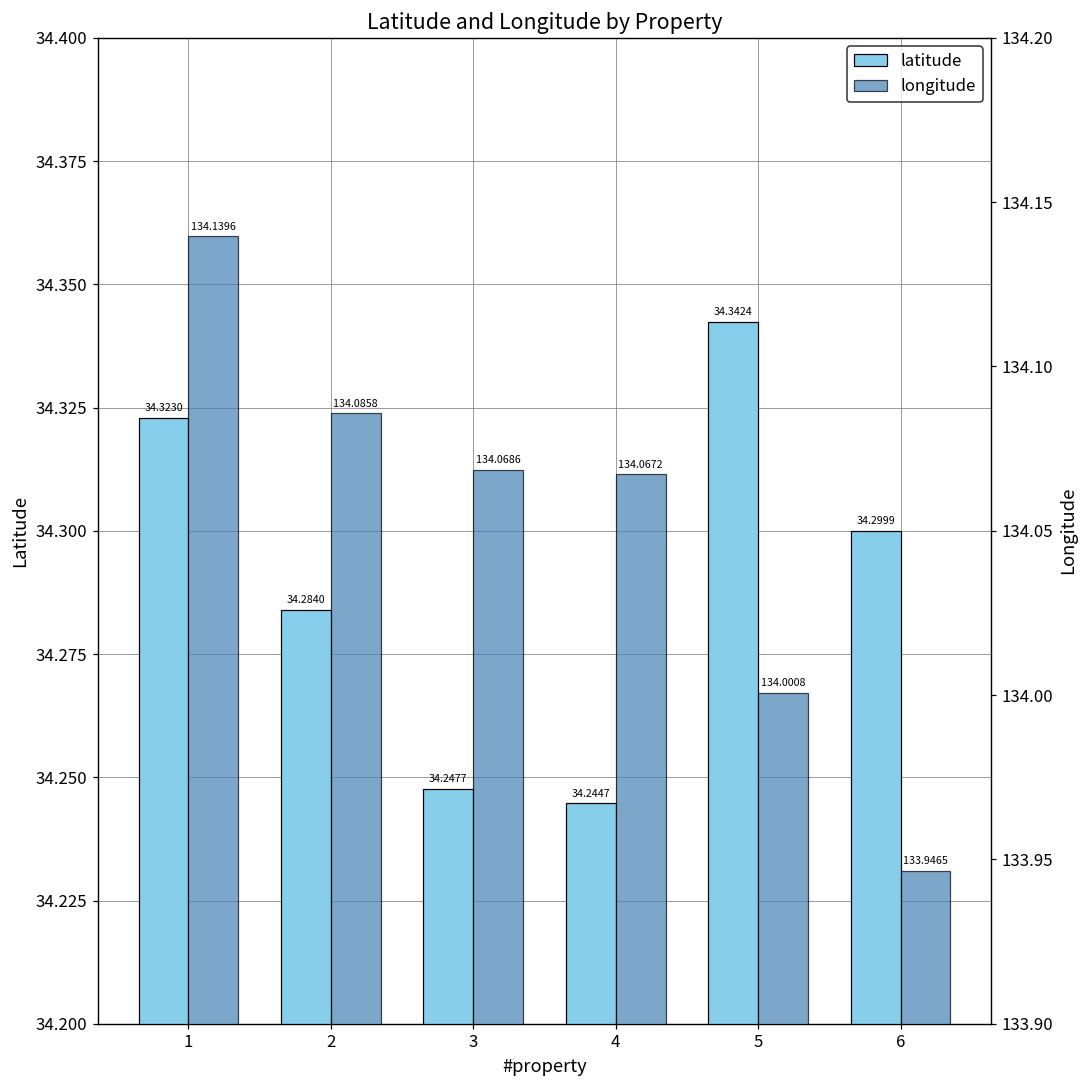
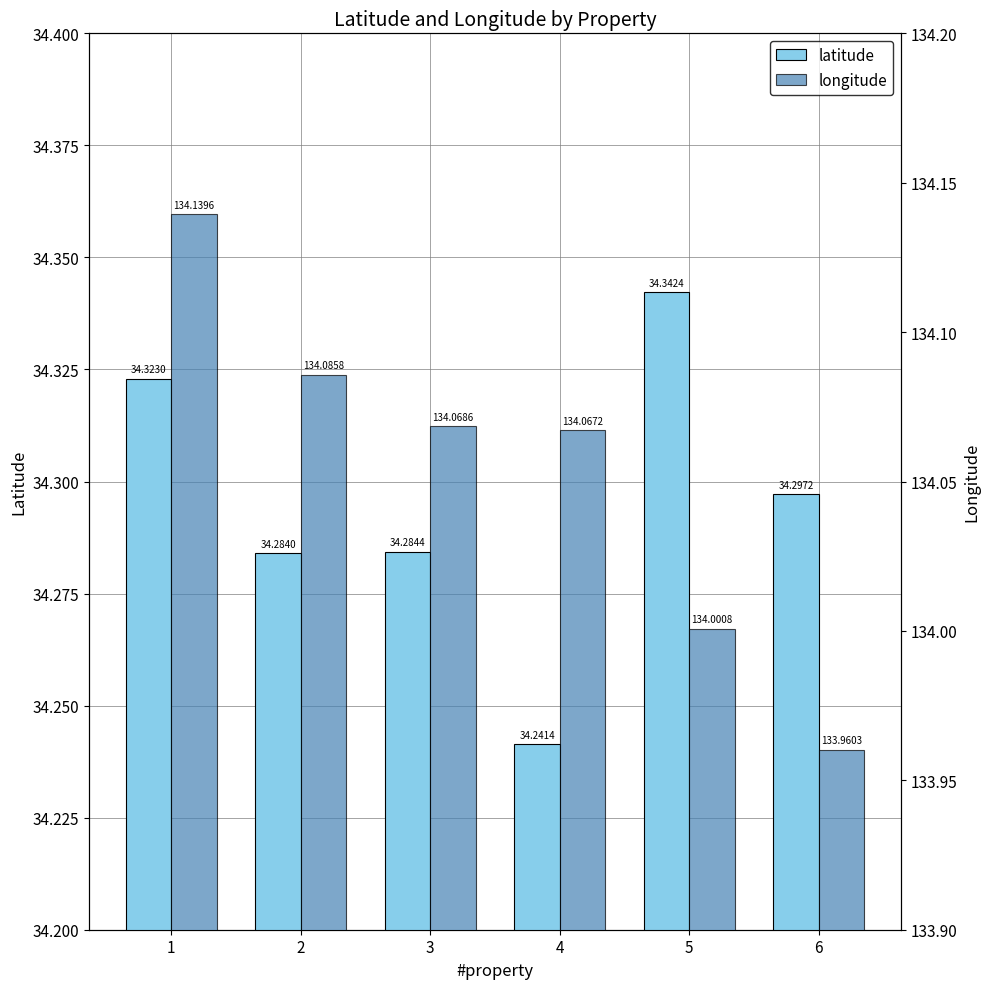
latitude, 3: 34.2477 -> 34.2844
latitude, 4: 34.2447 -> 34.2414
latitude, 6: 34.2999 -> 34.2972
longitude, 6: 133.9465 -> 133.9603
